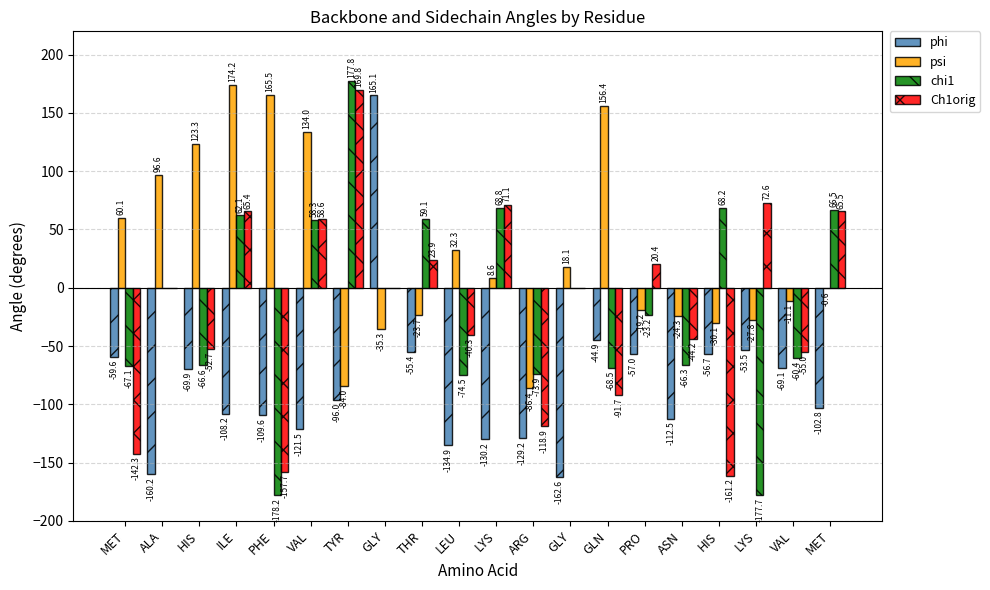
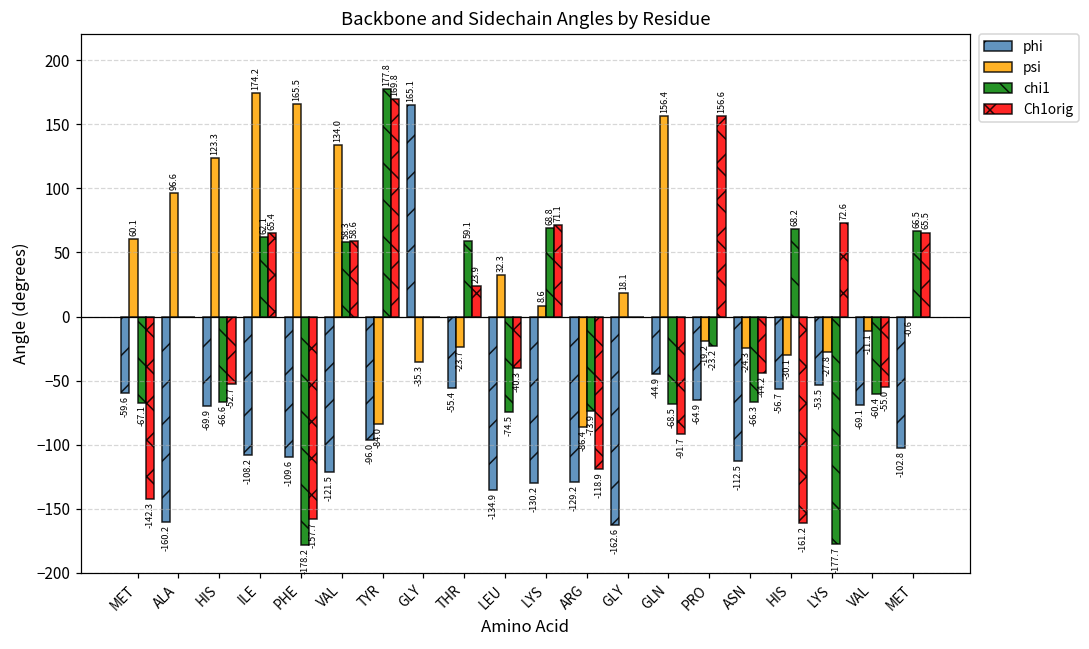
phi, PRO: -57.0 -> -64.9
Ch1orig, PRO: 20.4 -> 156.6
